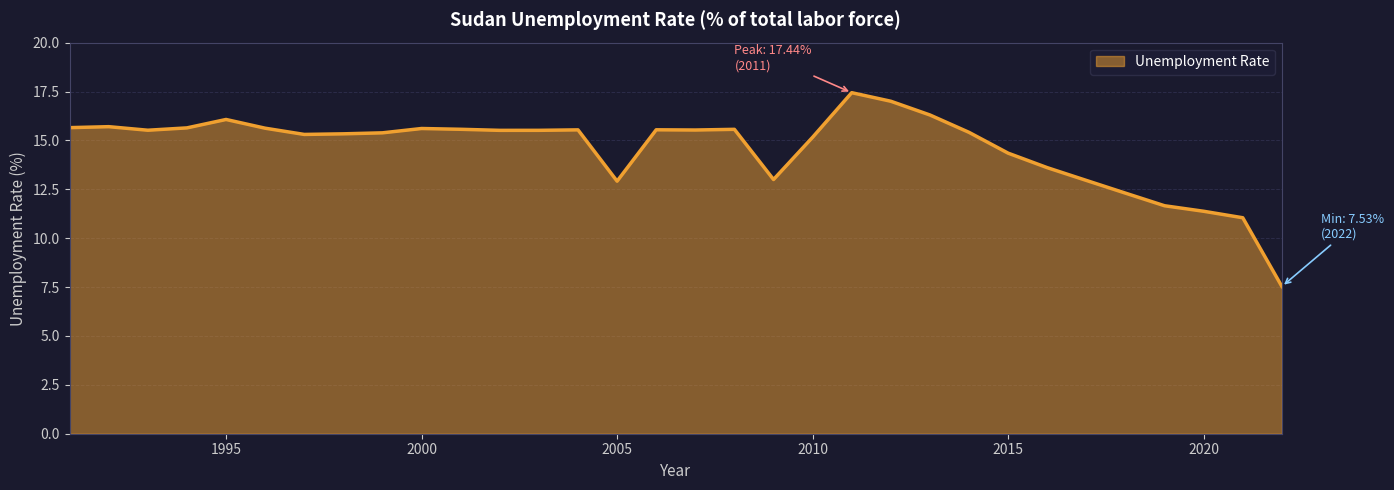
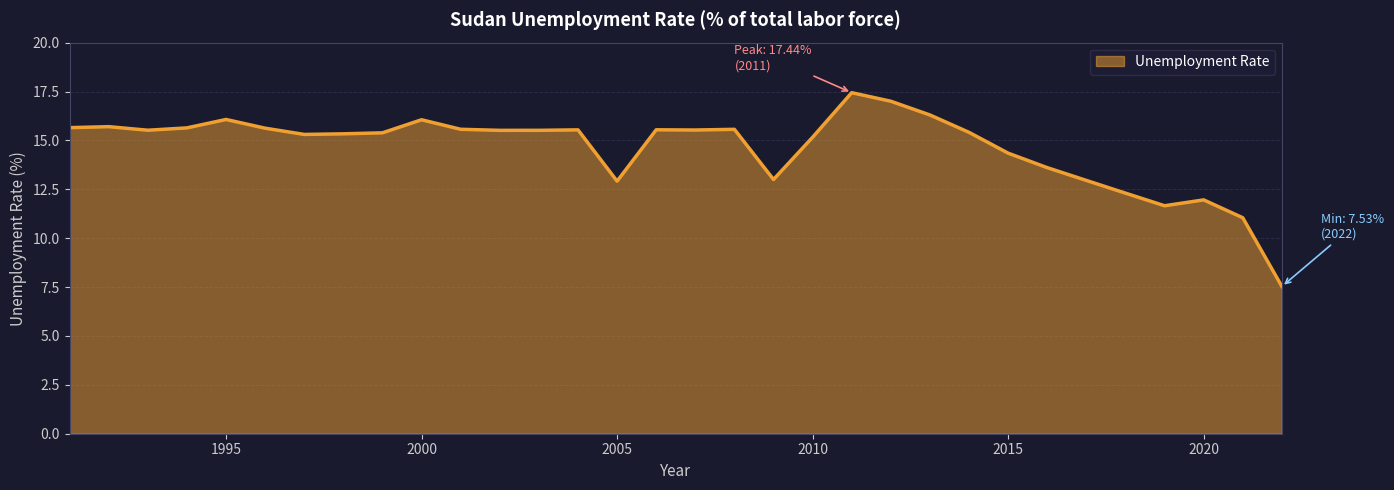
2000: 15.6 -> 16.1
2020: 11.4 -> 12.0
